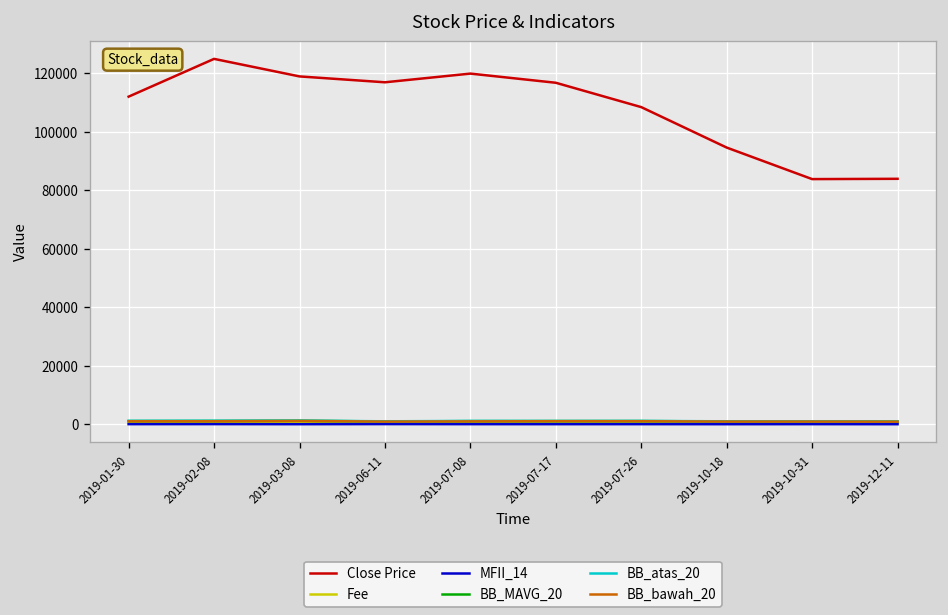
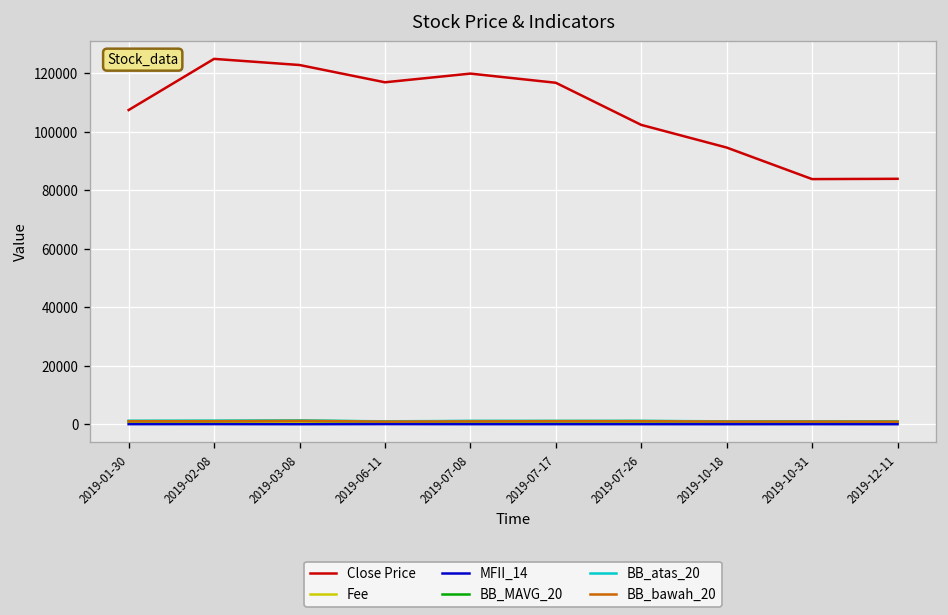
Close Price, 2019-01-30: 112000 -> 108000
Close Price, 2019-03-08: 119000 -> 123000
Close Price, 2019-07-26: 109000 -> 102000
